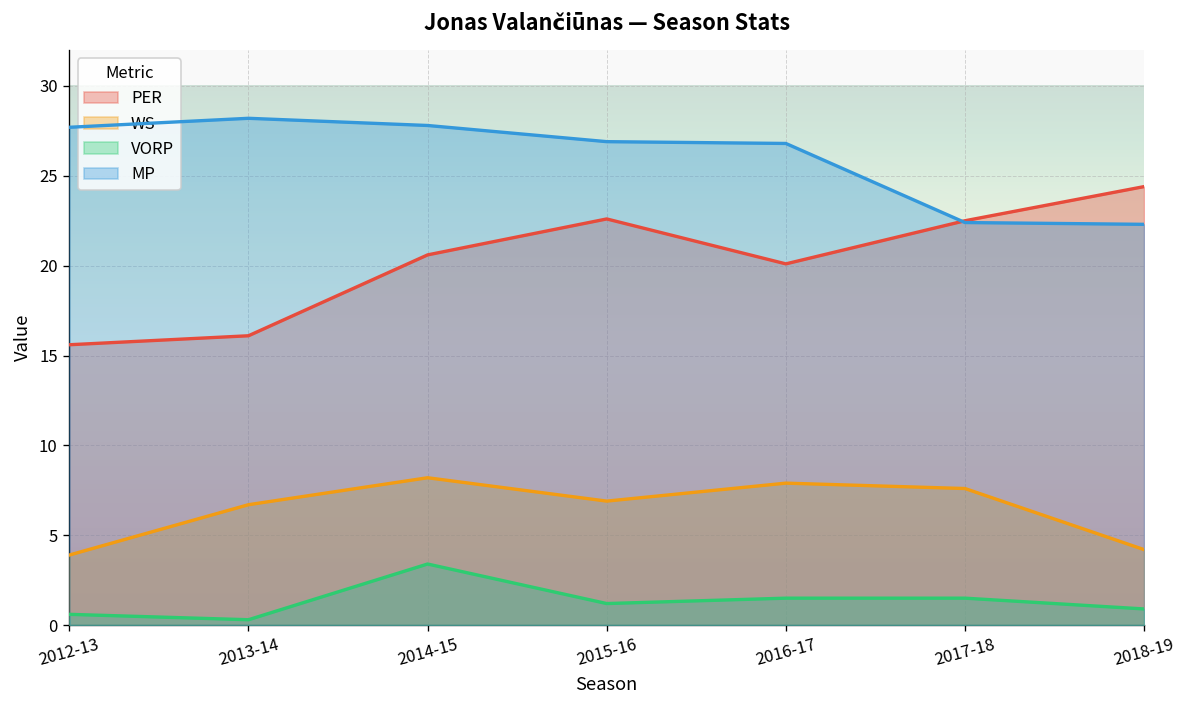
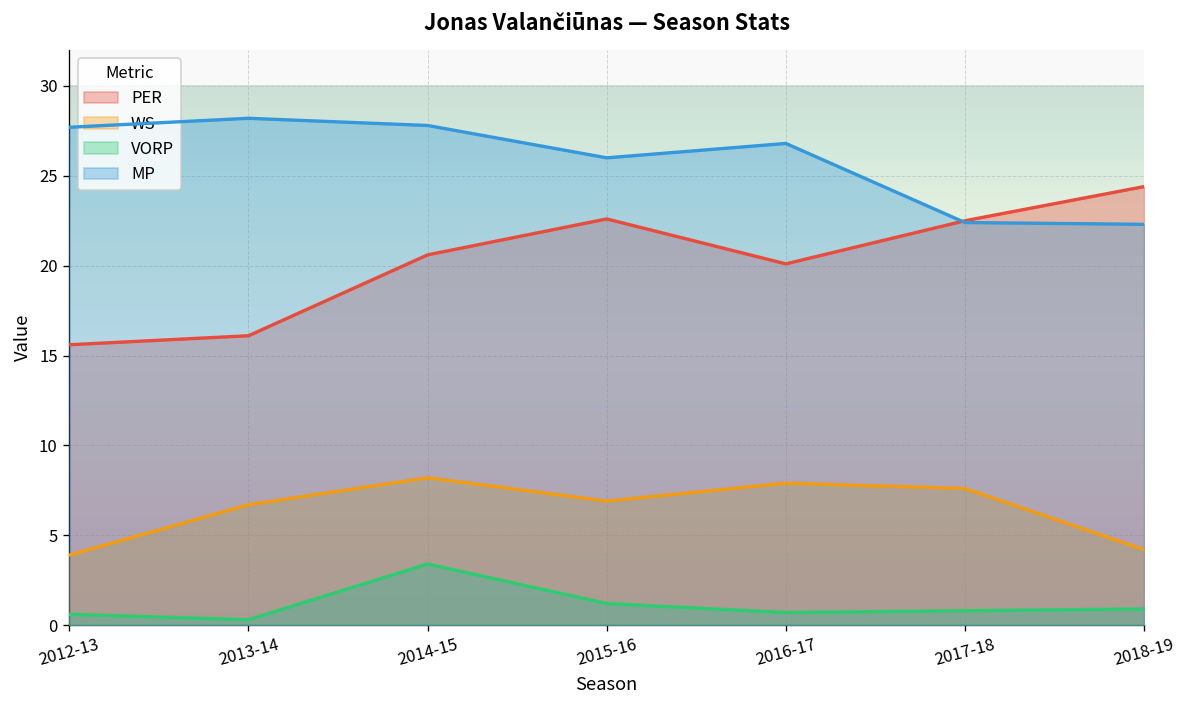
MP, 2015-16: 26.9 -> 26.0
VORP, 2016-17: 1.5 -> 0.7
VORP, 2017-18: 1.5 -> 0.8
